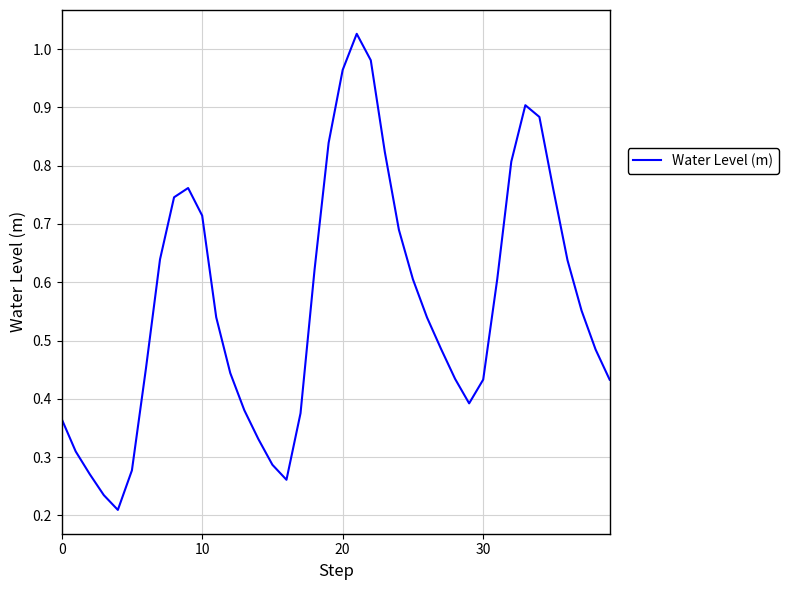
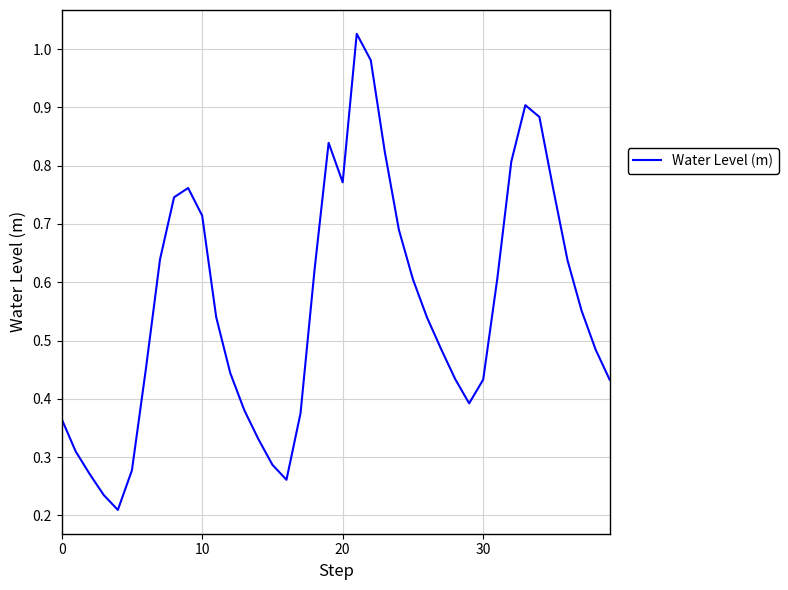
20: 0.96 -> 0.77
